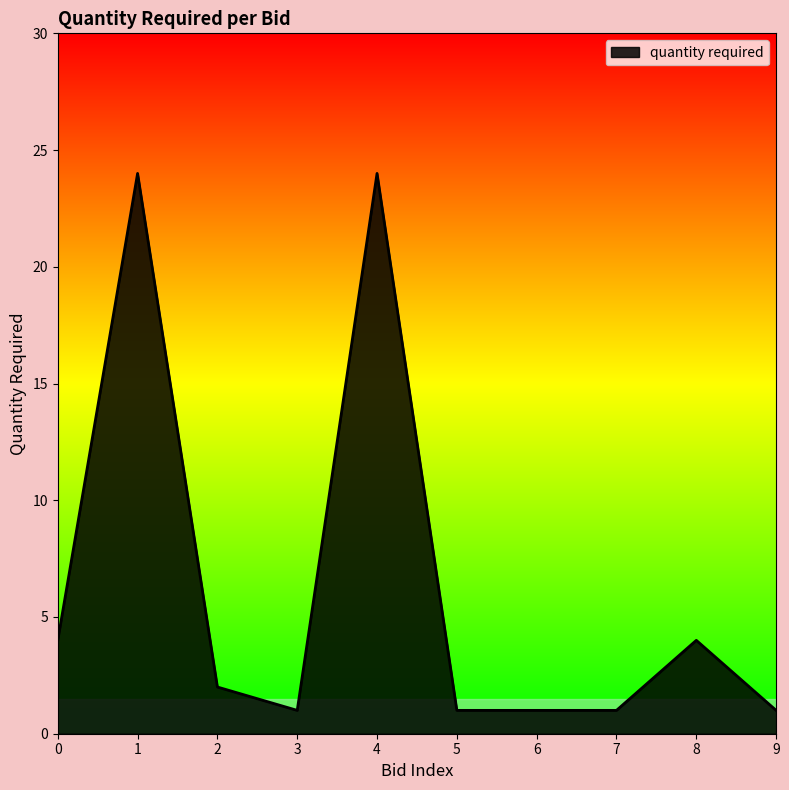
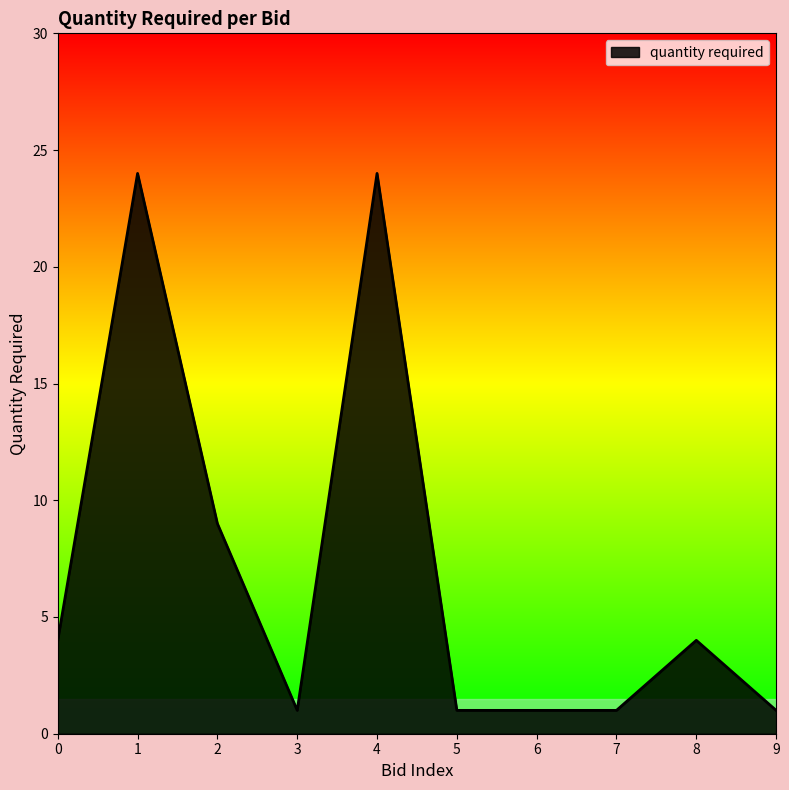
2: 2 -> 9
